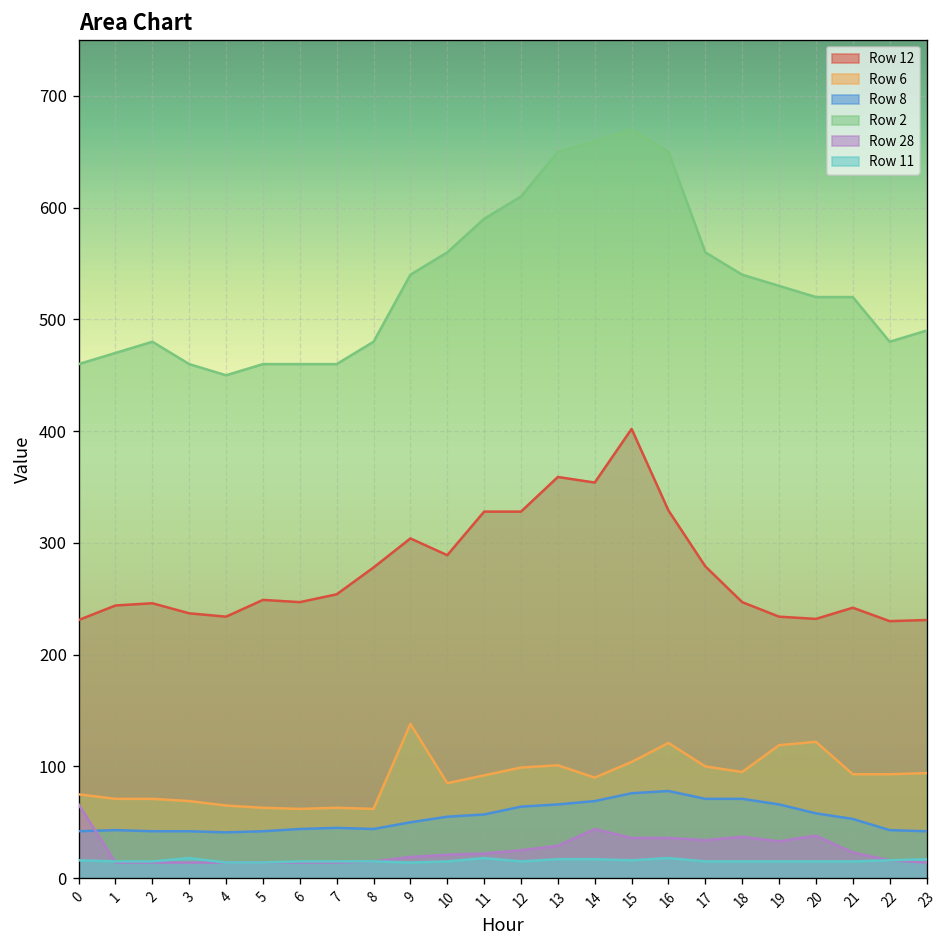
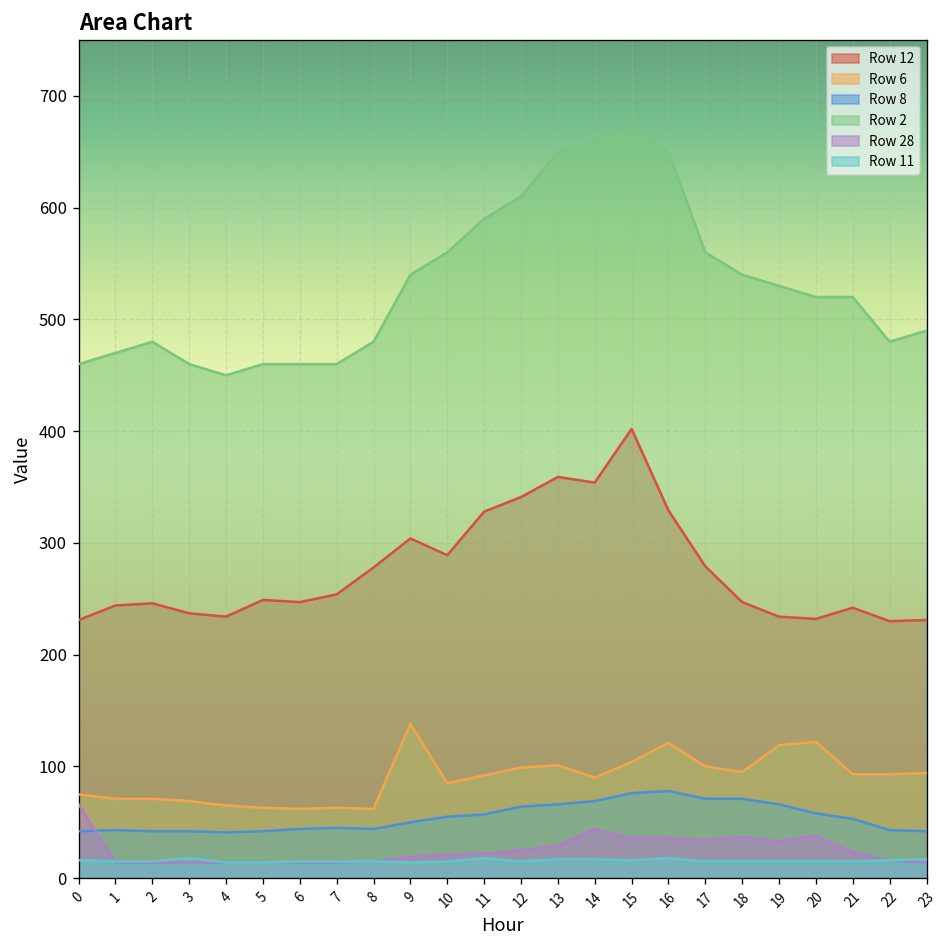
Row 12, 12: 330 -> 340
